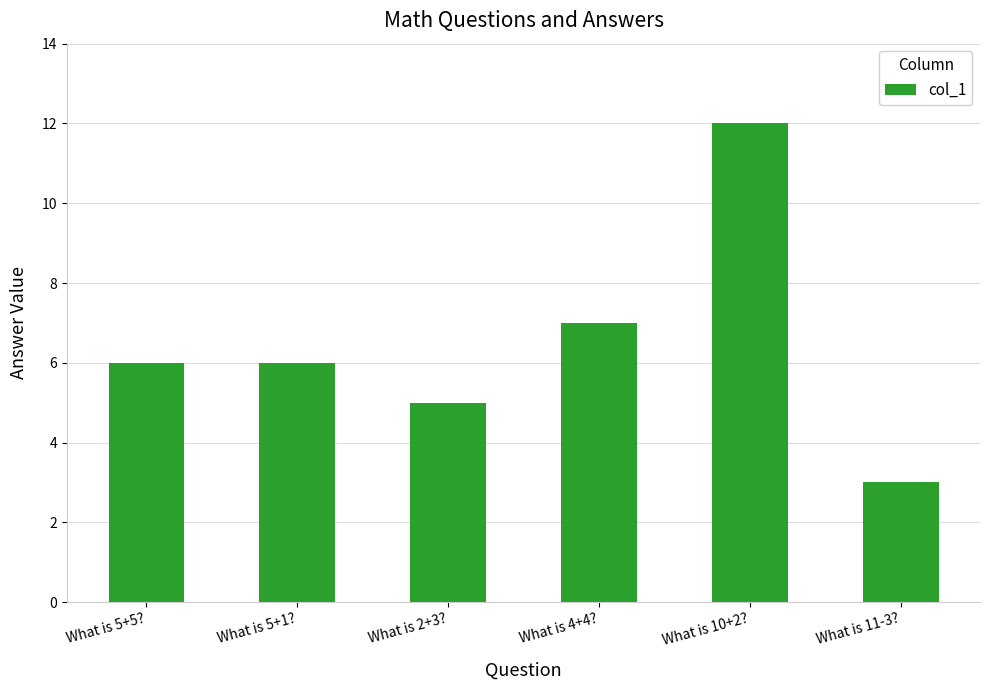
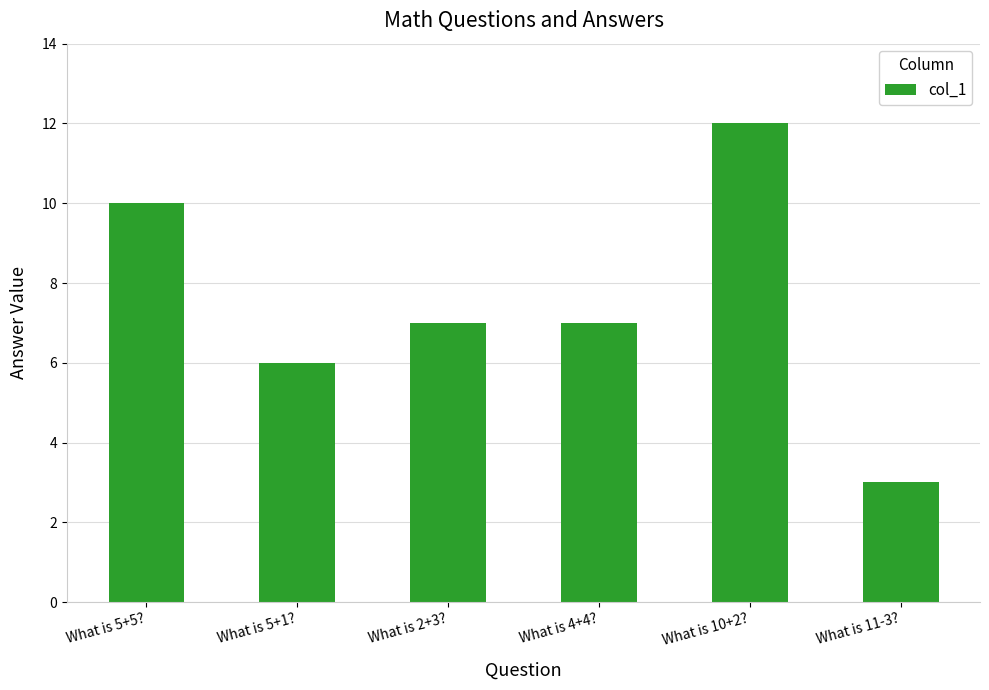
What is 5+5?: 6 -> 10
What is 2+3?: 5 -> 7
